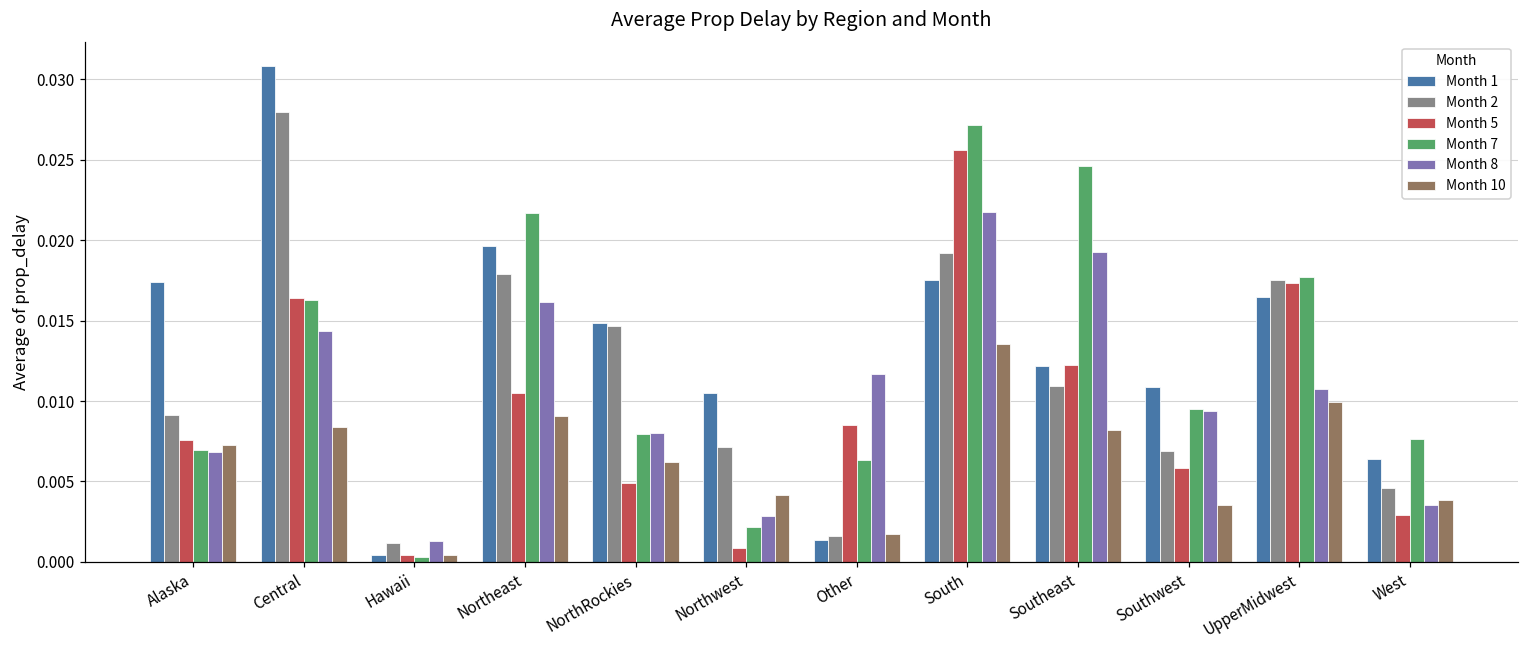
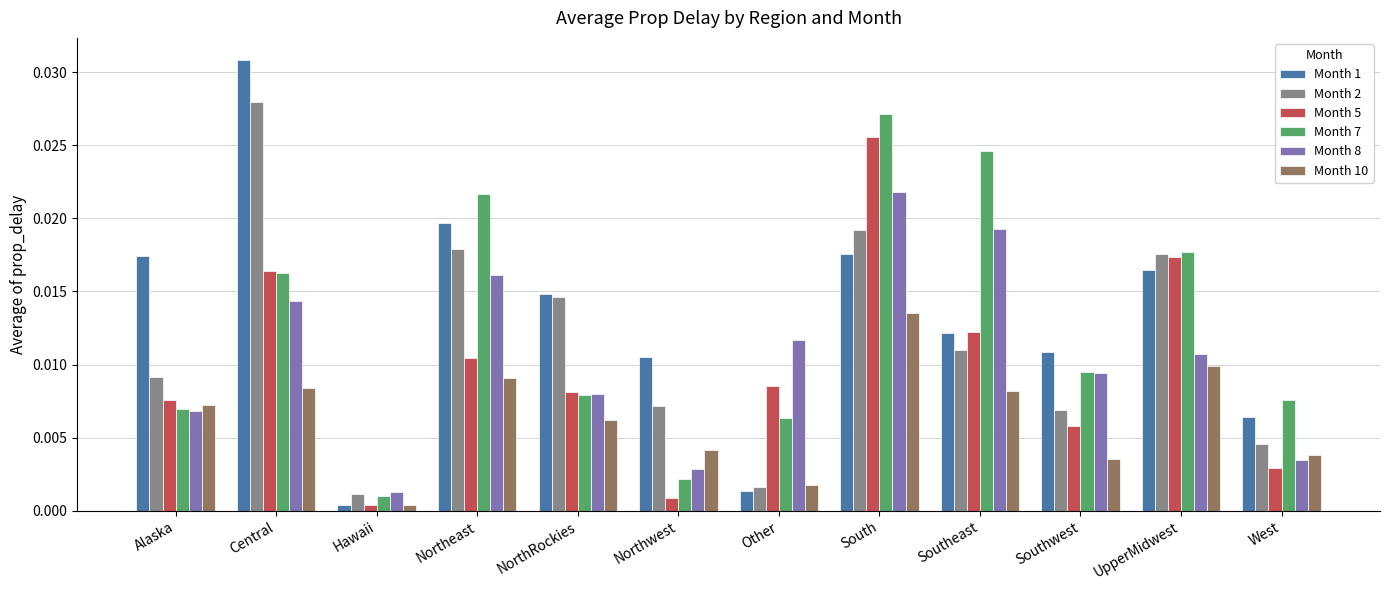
Month 7, Hawaii: 0.0003 -> 0.0010
Month 5, NorthRockies: 0.0049 -> 0.0082
